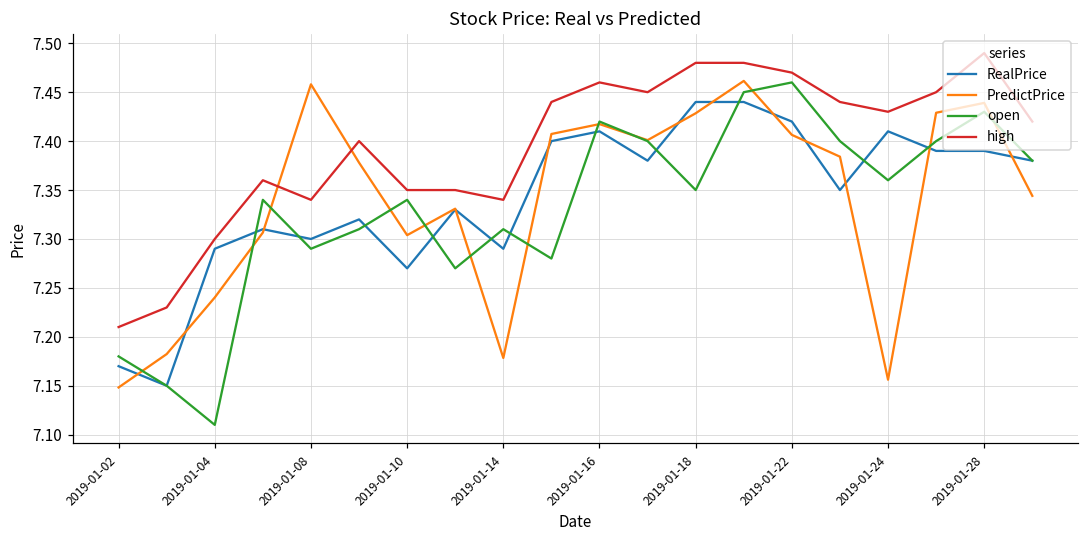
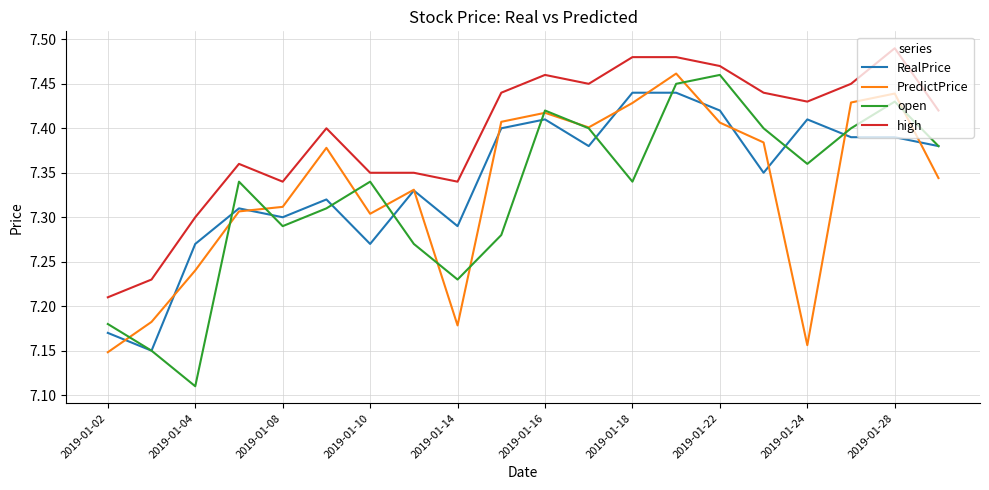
RealPrice, 2019-01-04: 7.29 -> 7.27
PredictPrice, 2019-01-08: 7.46 -> 7.31
open, 2019-01-14: 7.31 -> 7.23
open, 2019-01-18: 7.35 -> 7.34
